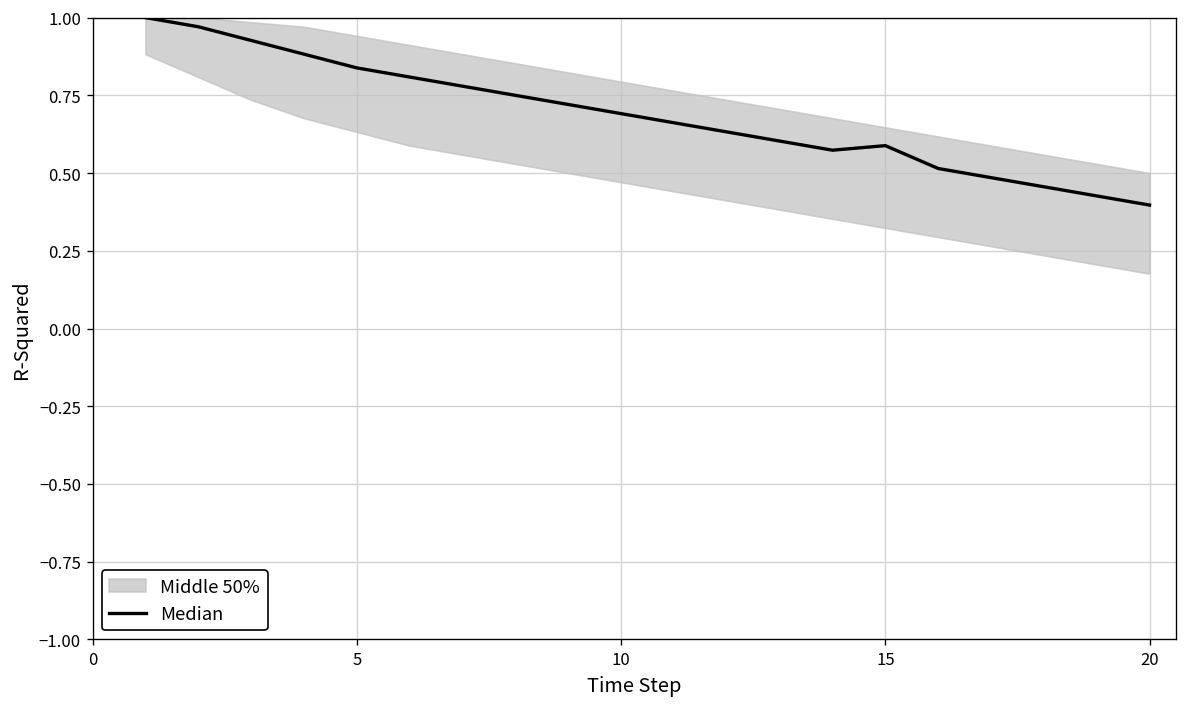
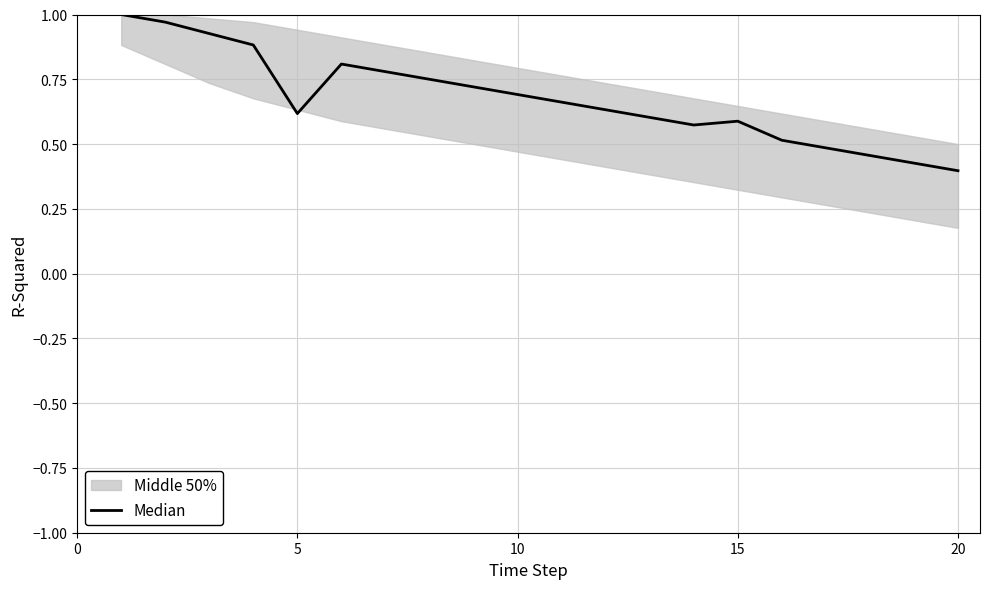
Median, 5: 0.84 -> 0.62
